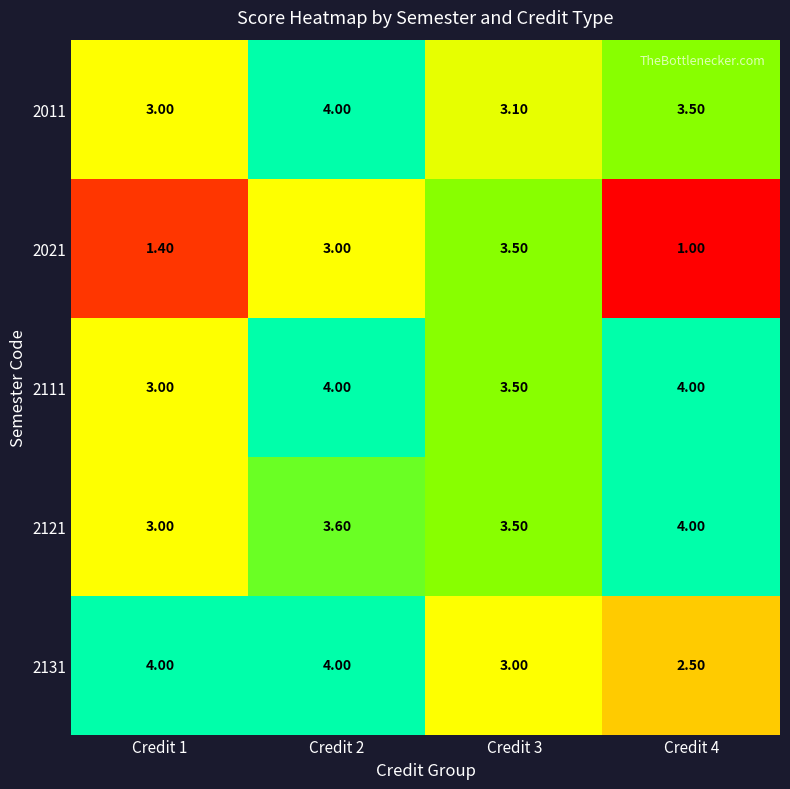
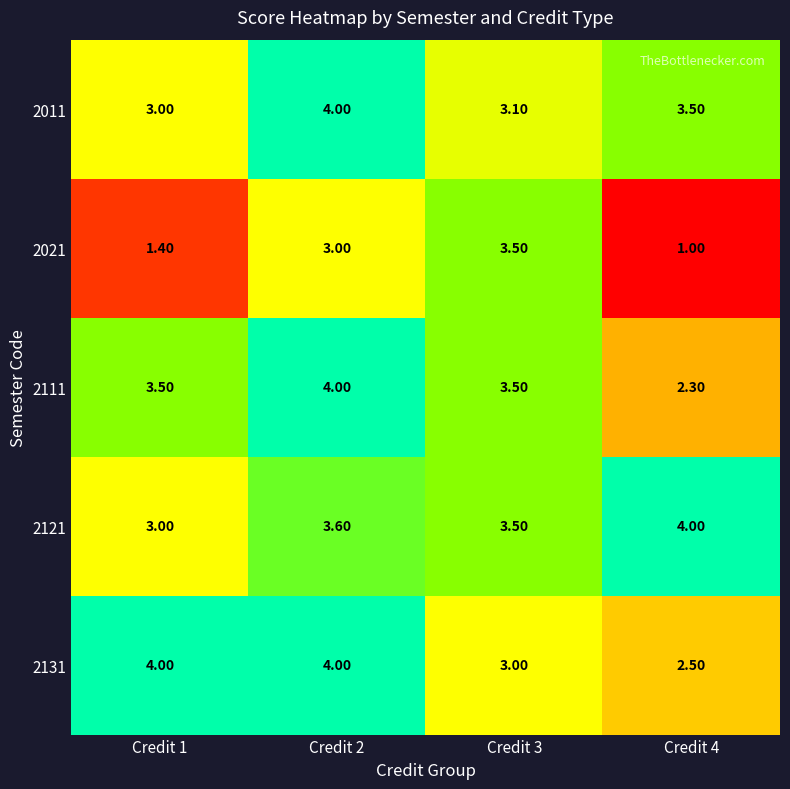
2111, Credit 1: 3.00 -> 3.50
2111, Credit 4: 4.00 -> 2.30
